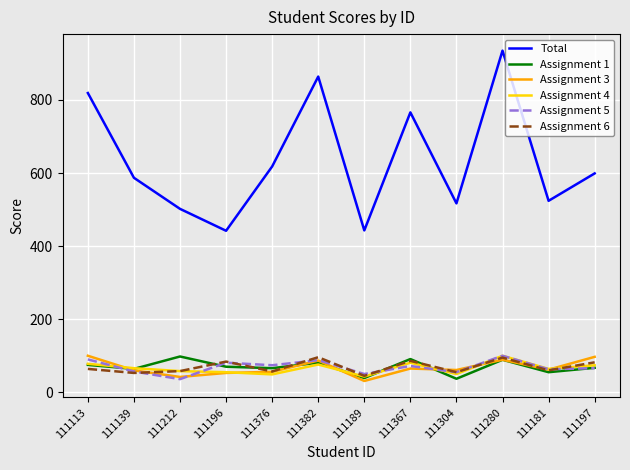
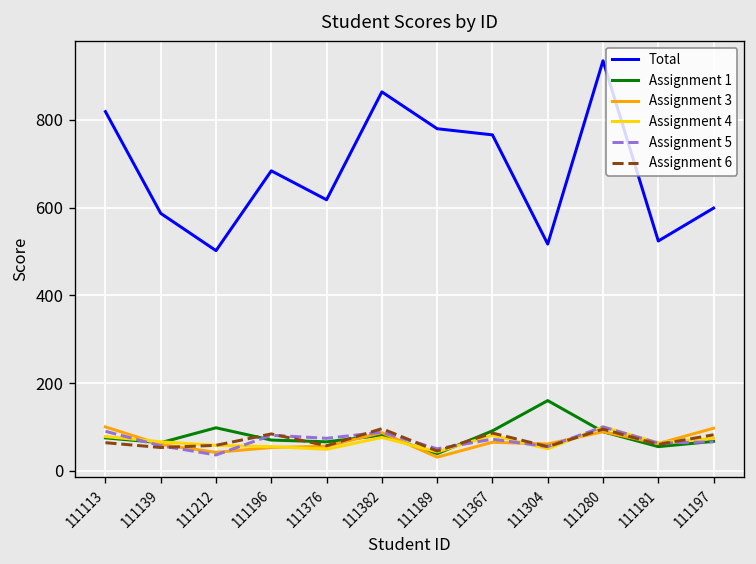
Total, 111196: 440 -> 680
Total, 111189: 440 -> 780
Assignment 1, 111304: 40 -> 160
